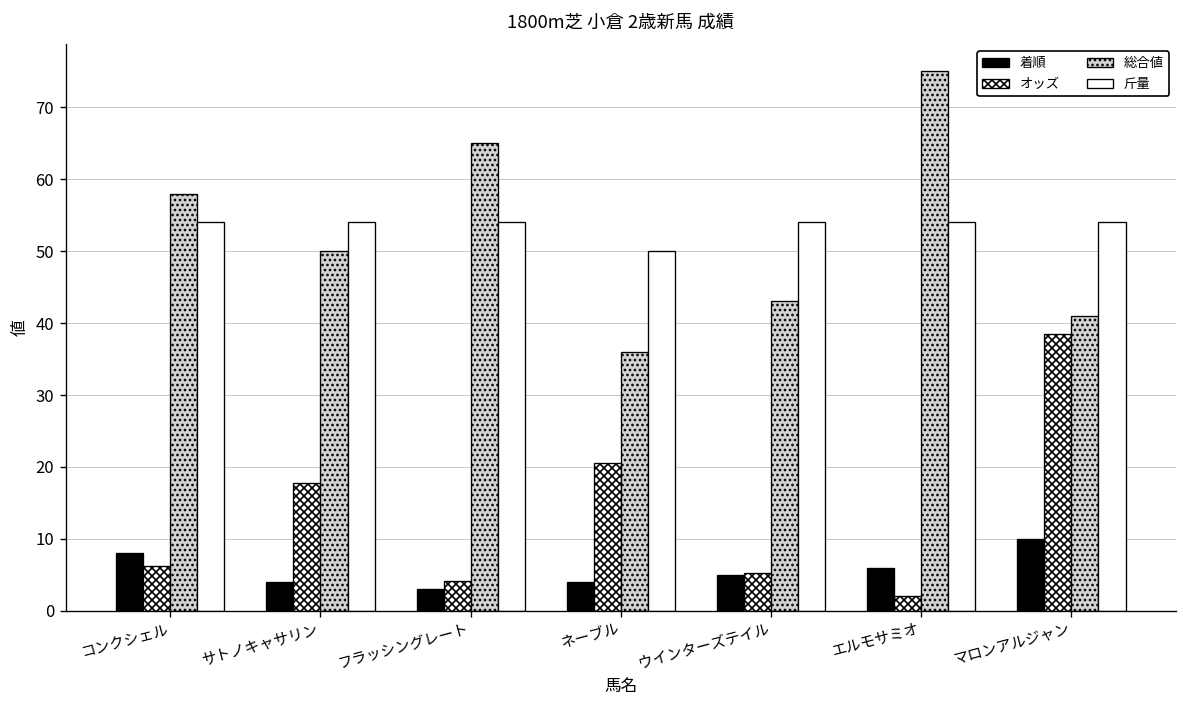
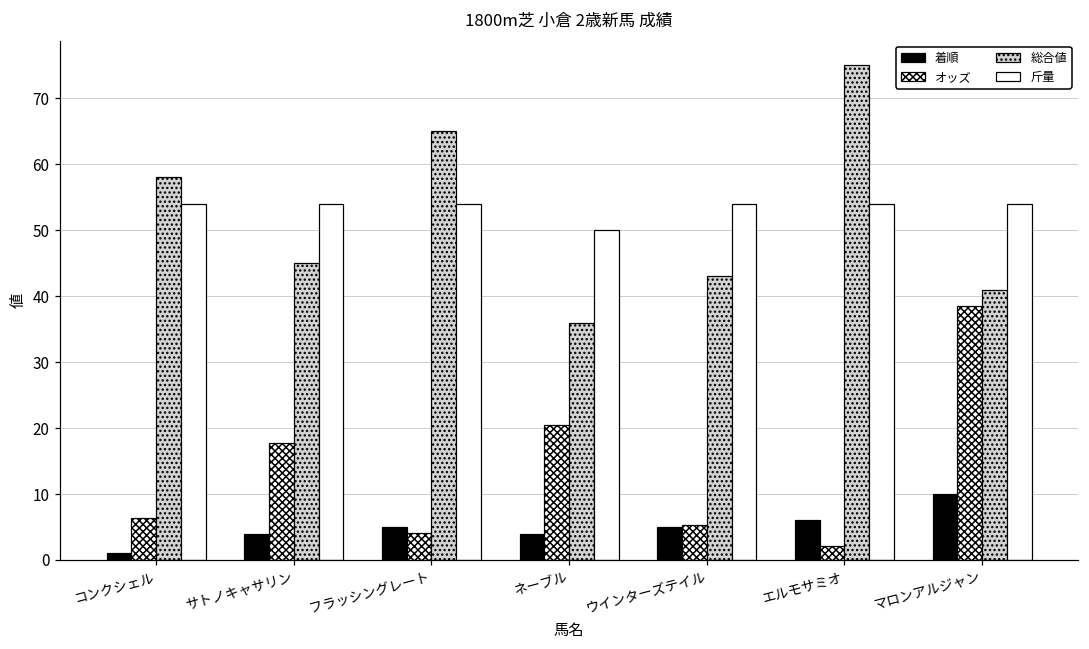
着順, コンクシェル: 8 -> 1
総合値, サトノキャサリン: 50 -> 45
着順, フラッシングレート: 3 -> 5
